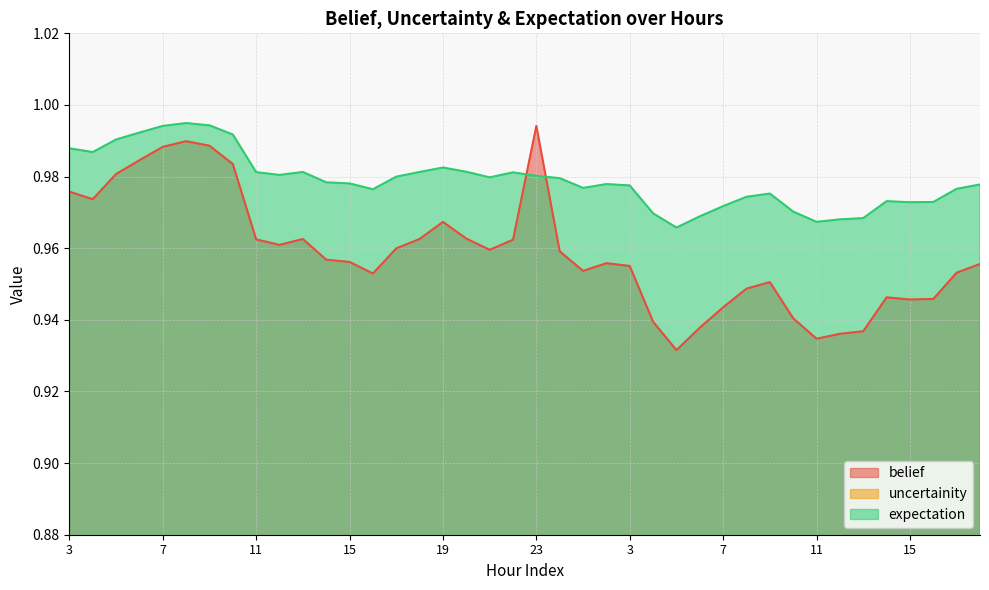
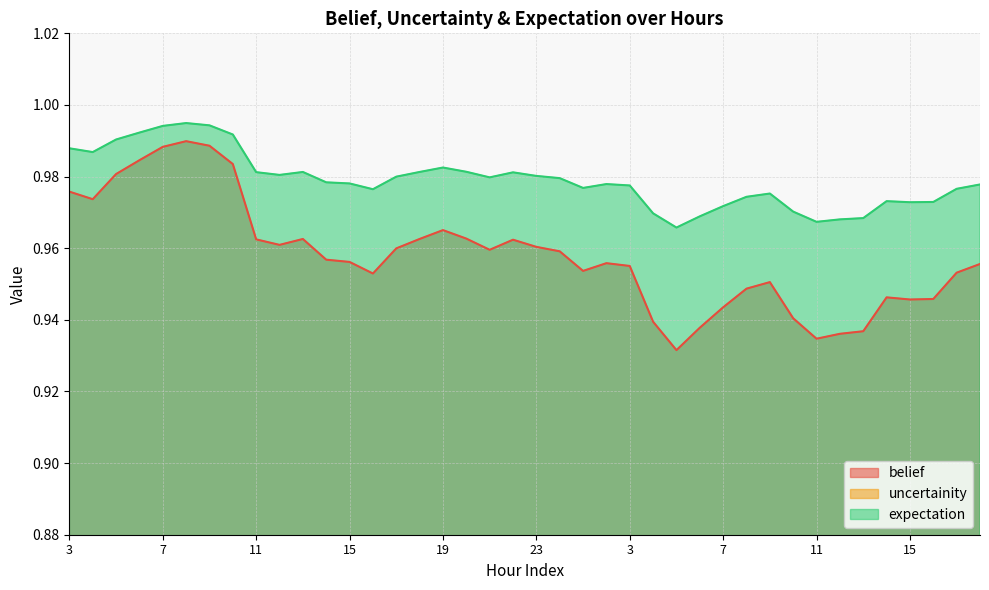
belief, 19: 0.967 -> 0.965
belief, 23: 0.994 -> 0.960
